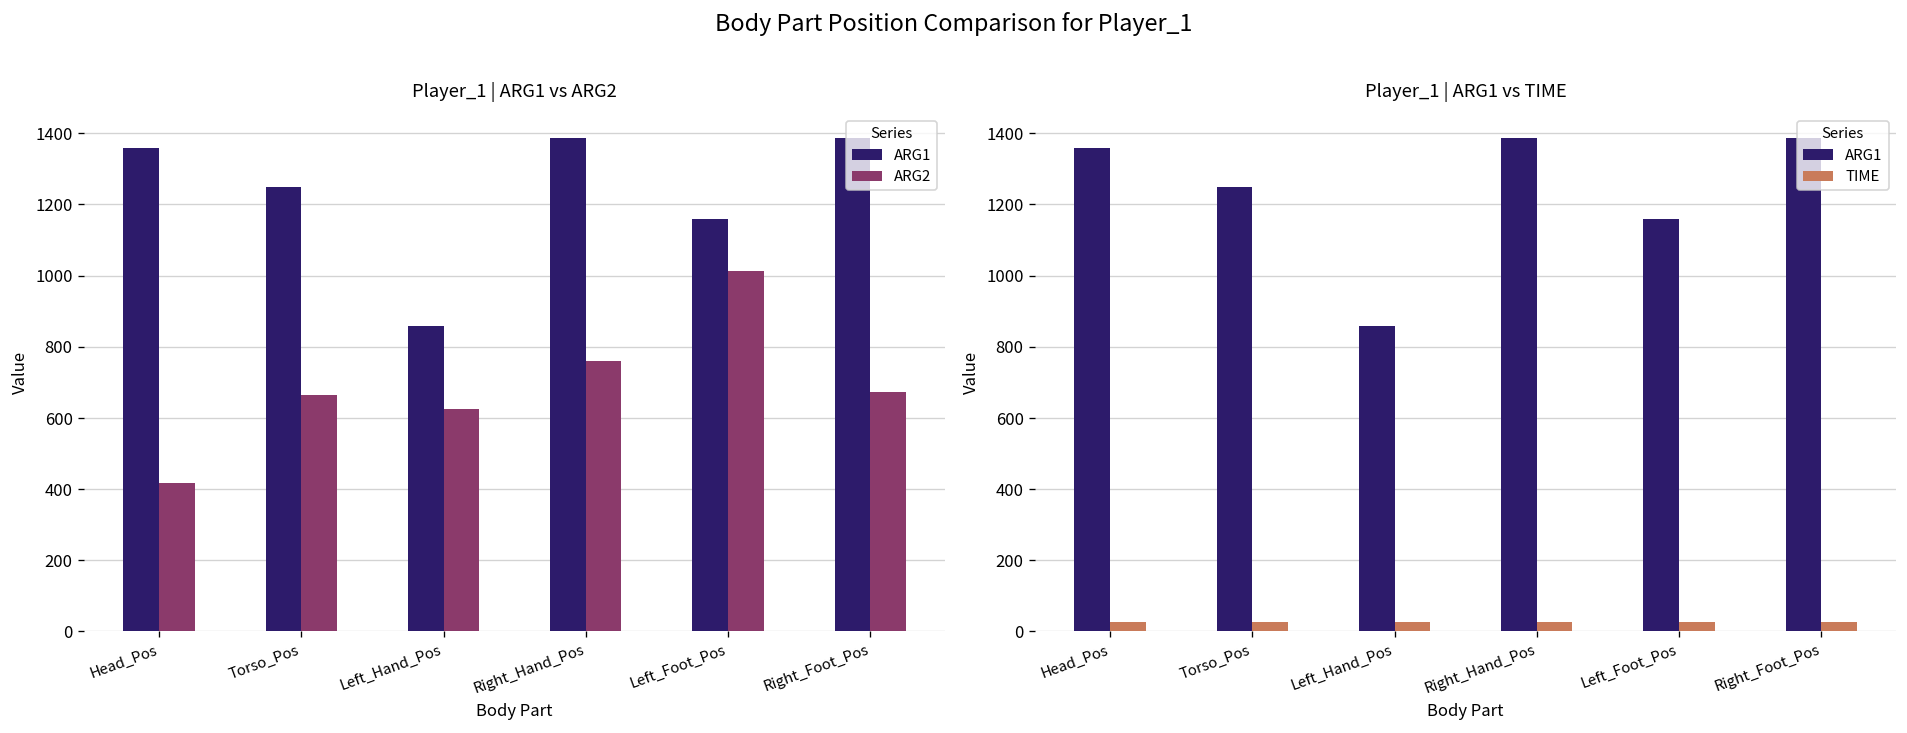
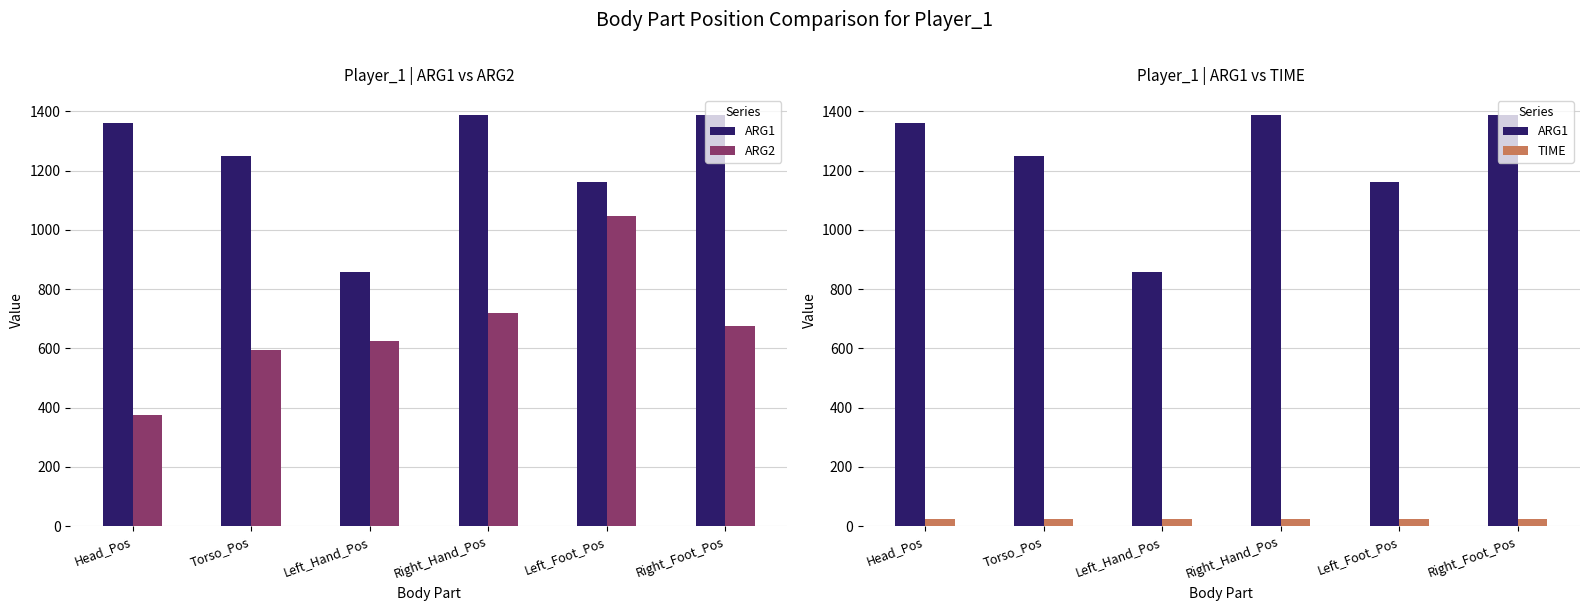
Player_1 | ARG1 vs ARG2, ARG2, Head_Pos: 420 -> 380
Player_1 | ARG1 vs ARG2, ARG2, Torso_Pos: 670 -> 600
Player_1 | ARG1 vs ARG2, ARG2, Right_Hand_Pos: 760 -> 720
Player_1 | ARG1 vs ARG2, ARG2, Left_Foot_Pos: 1010 -> 1050
